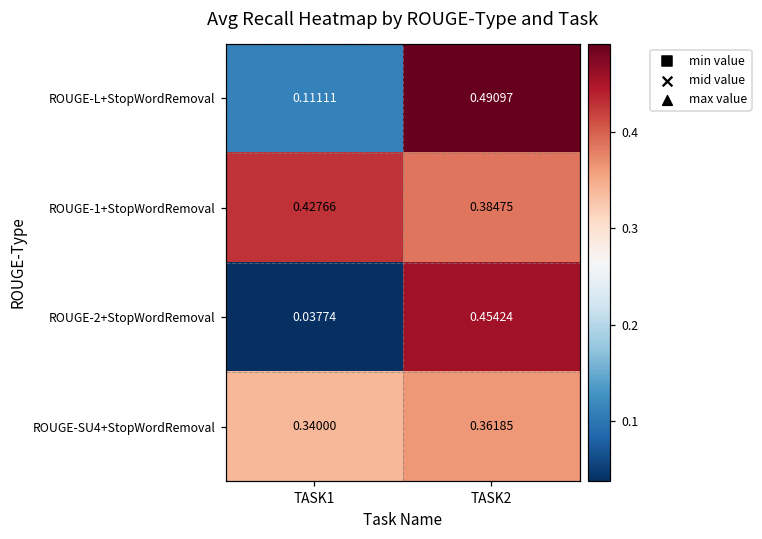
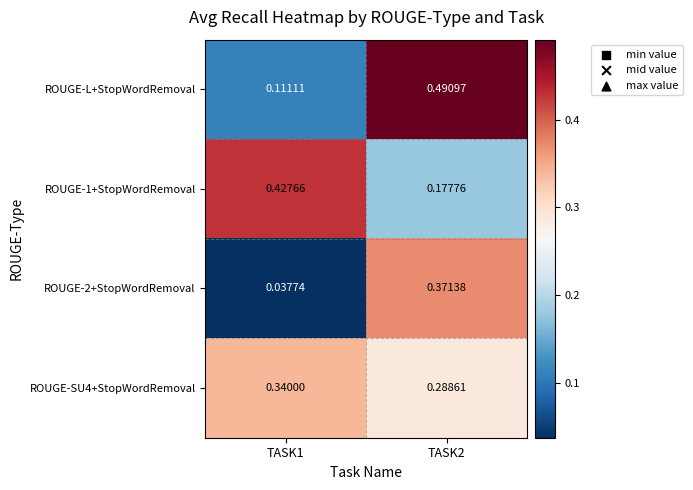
ROUGE-1+StopWordRemoval, TASK2: 0.38475 -> 0.17776
ROUGE-2+StopWordRemoval, TASK2: 0.45424 -> 0.37138
ROUGE-SU4+StopWordRemoval, TASK2: 0.36185 -> 0.28861
